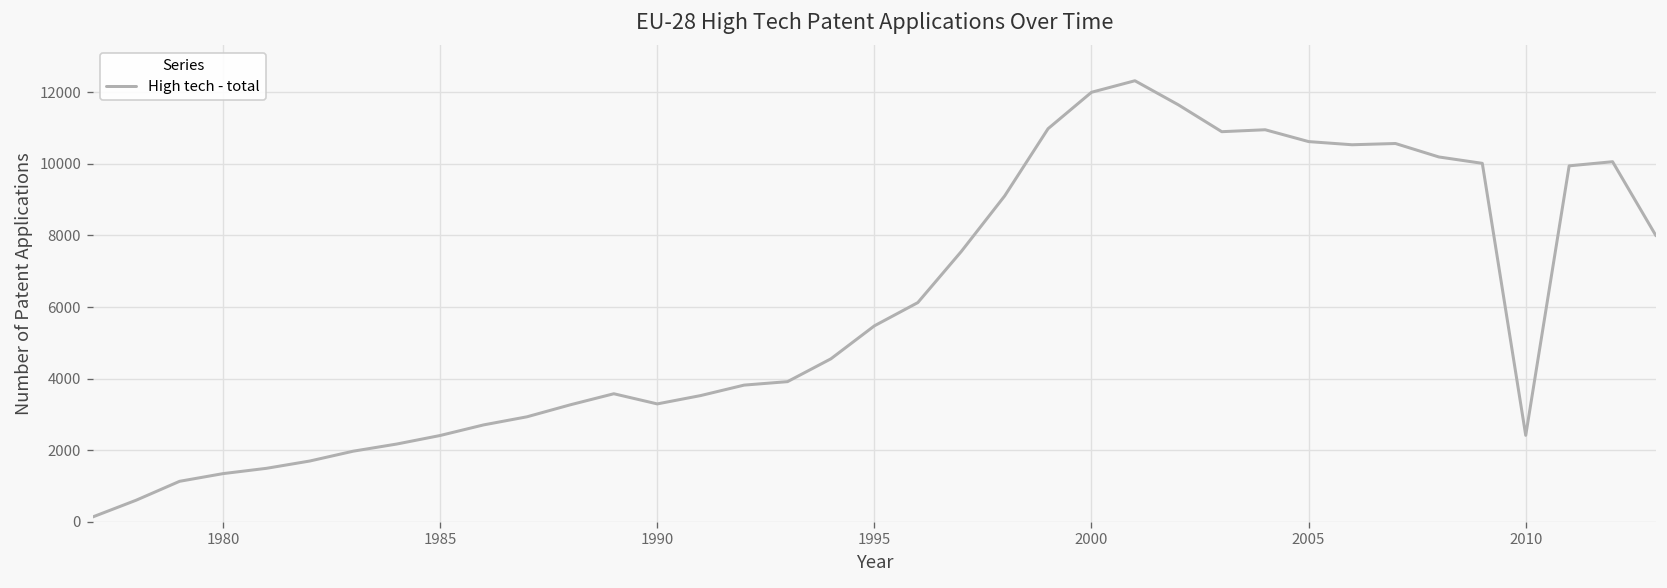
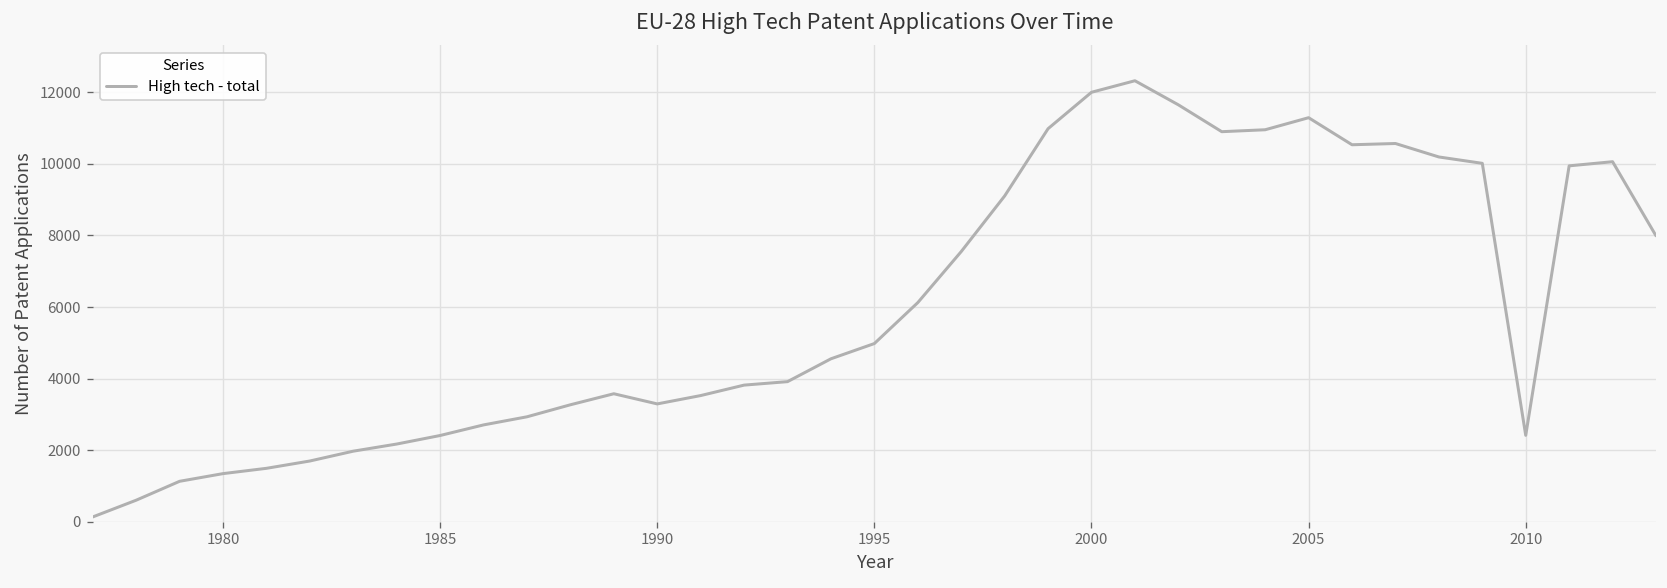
1995: 5500 -> 5000
2005: 10600 -> 11300
